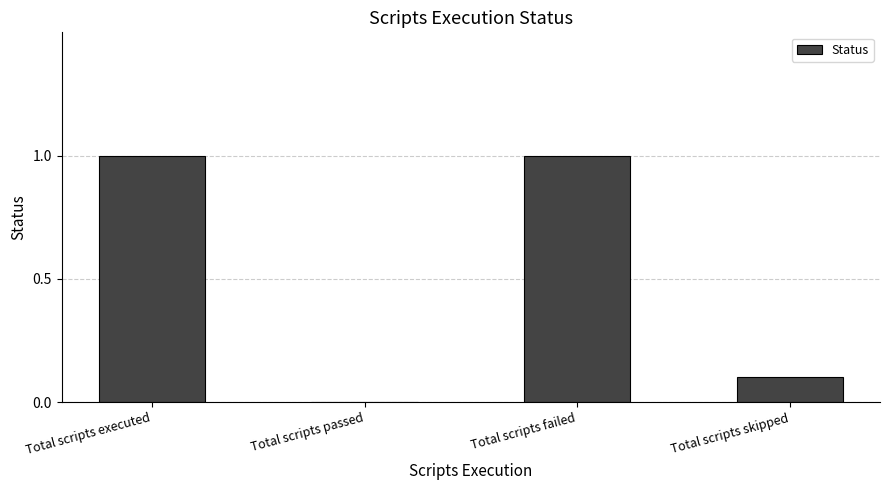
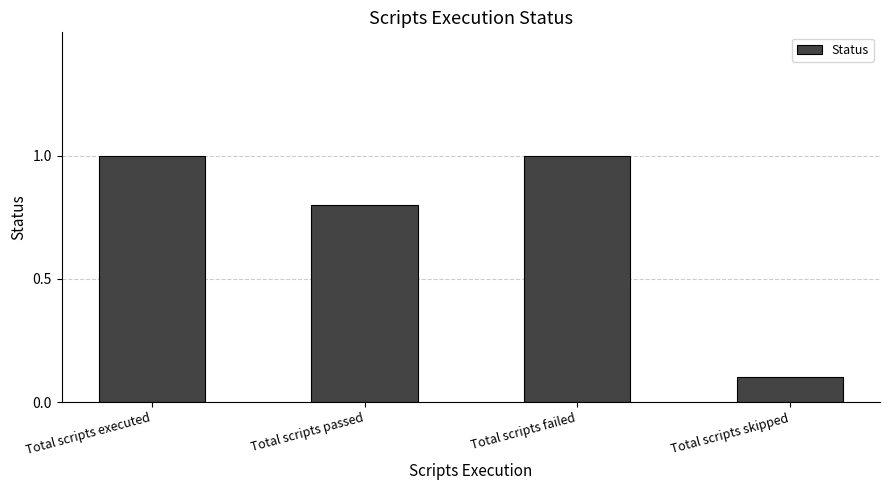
Total scripts passed: 0.0 -> 0.8
